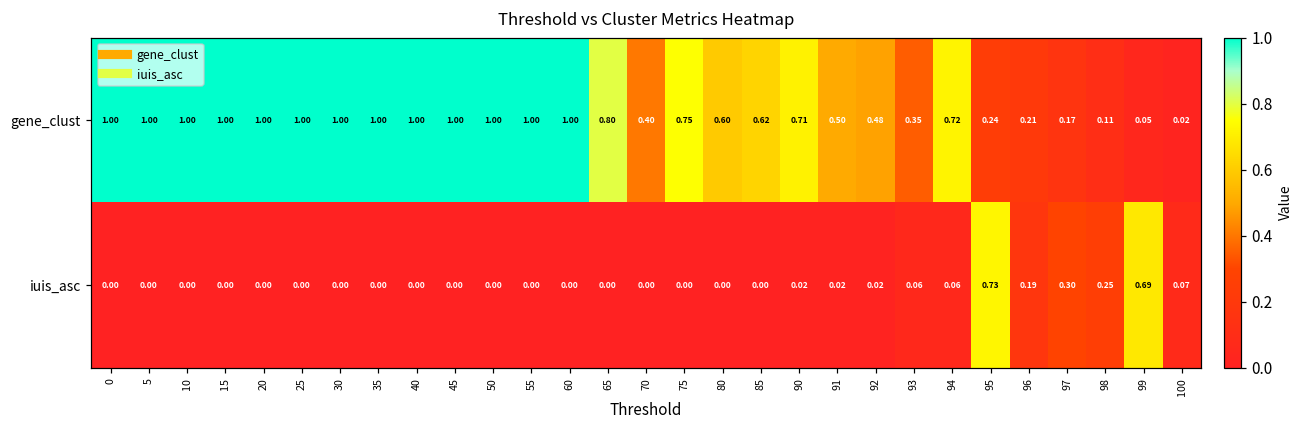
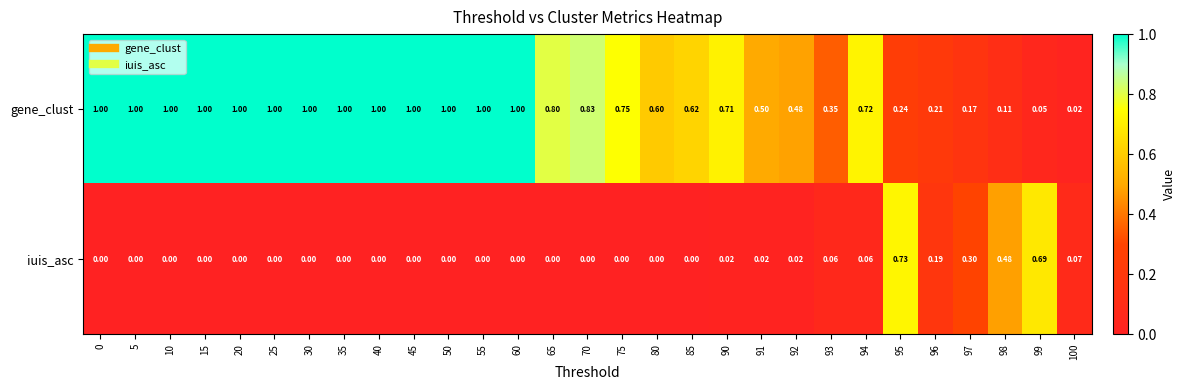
gene_clust, 70: 0.40 -> 0.83
iuis_asc, 98: 0.25 -> 0.48
